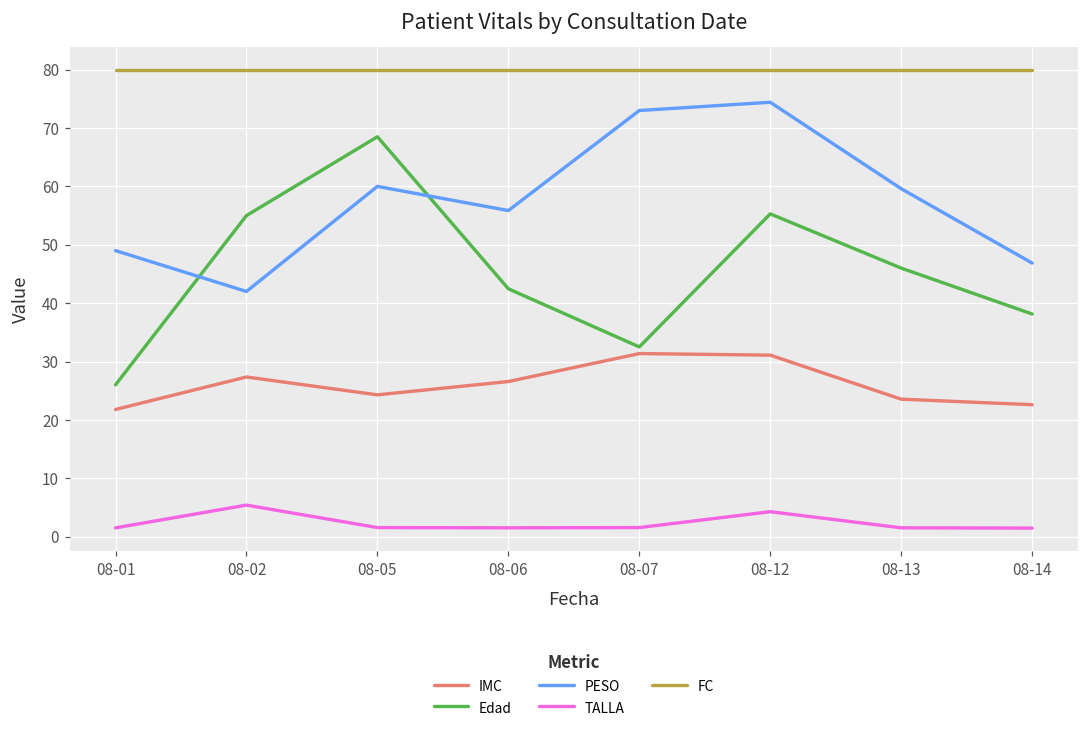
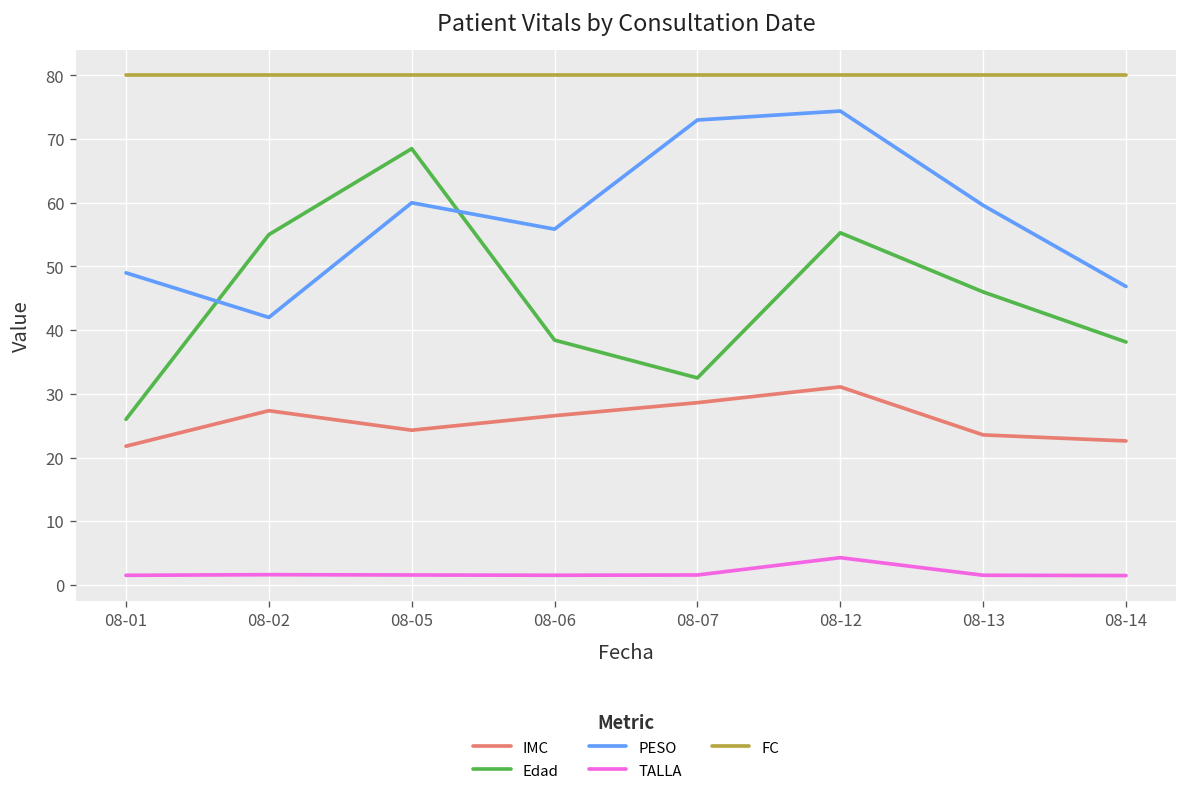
TALLA, 08-02: 5 -> 2
Edad, 08-06: 42 -> 38
IMC, 08-07: 31 -> 29
